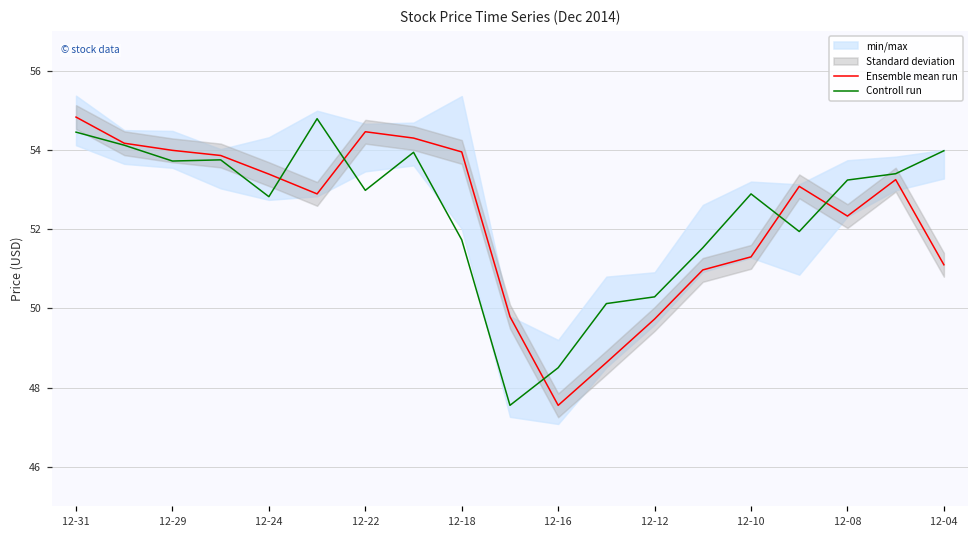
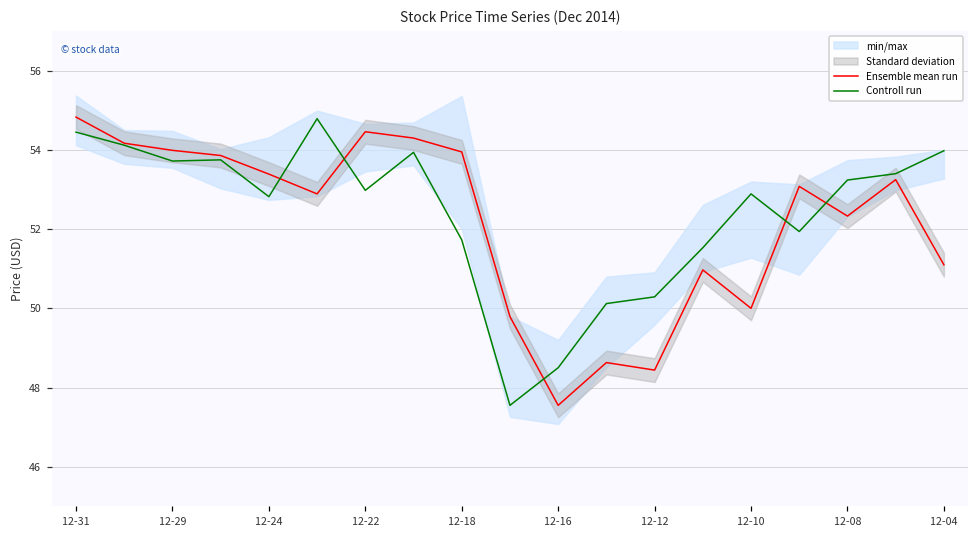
Ensemble mean run, 12-12: 49.7 -> 48.4
Ensemble mean run, 12-10: 51.3 -> 50.0
